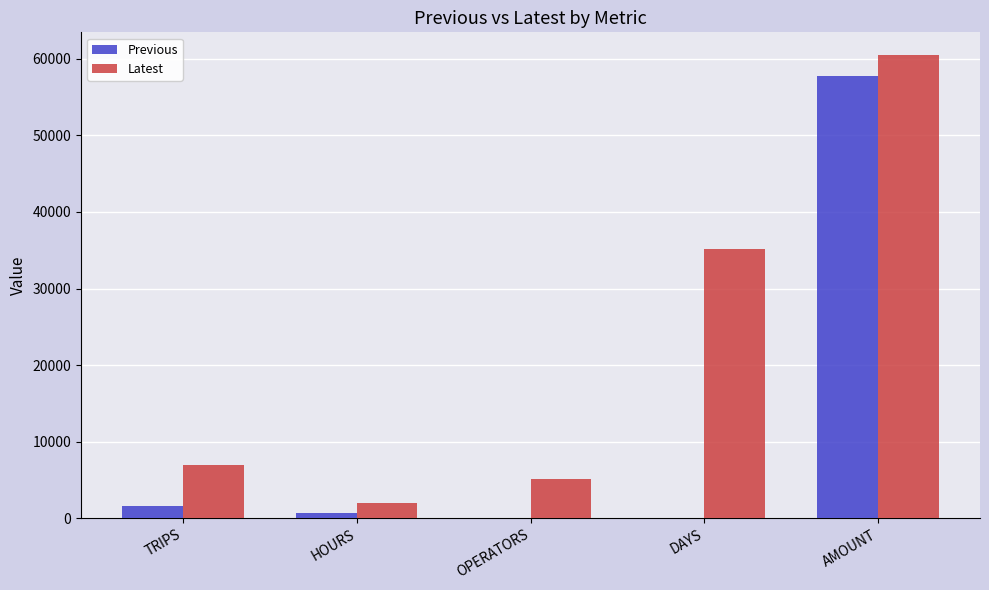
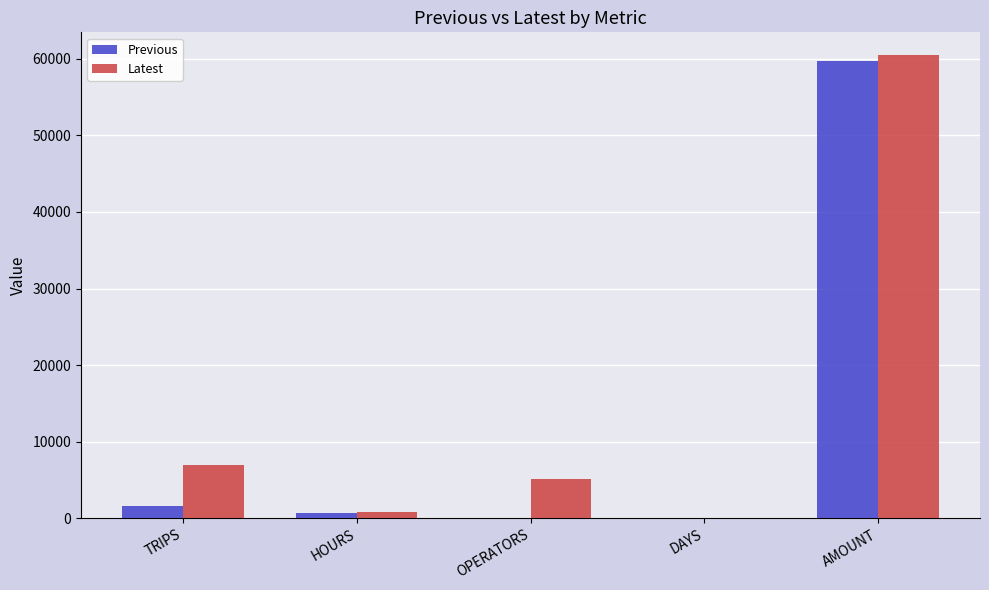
Latest, HOURS: 2000 -> 1000
Latest, DAYS: 35000 -> 0
Previous, AMOUNT: 58000 -> 60000
